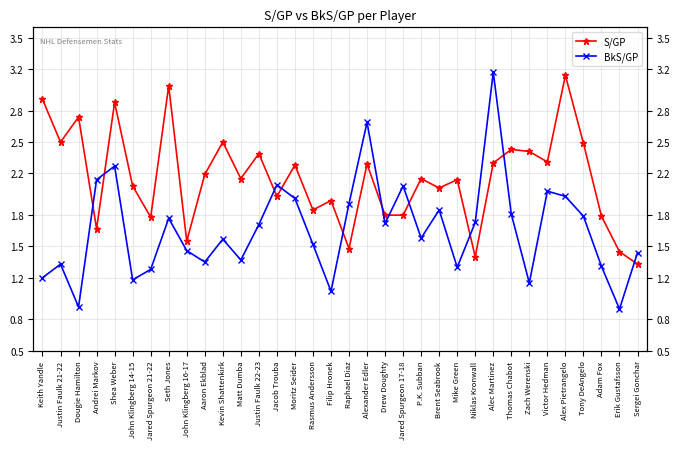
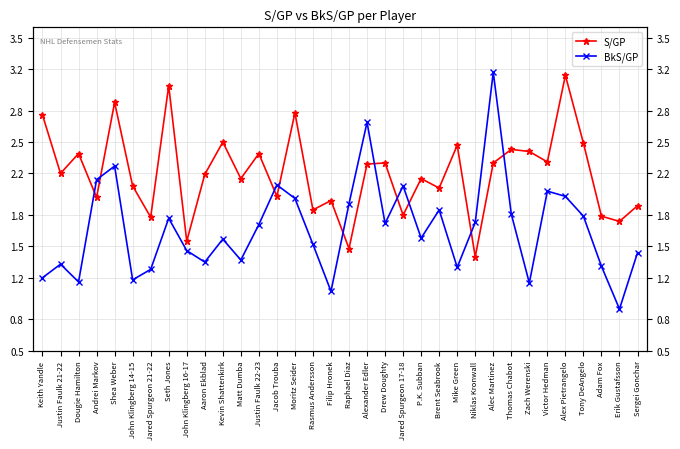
S/GP, Keith Yandle: 2.91 -> 2.76
S/GP, Justin Faulk 21-22: 2.5 -> 2.2
S/GP, Dougie Hamilton: 2.74 -> 2.39
BkS/GP, Dougie Hamilton: 0.92 -> 1.16
S/GP, Andrei Markov: 1.67 -> 1.97
S/GP, Moritz Seider: 2.28 -> 2.78
S/GP, Drew Doughty: 1.8 -> 2.3
S/GP, Mike Green: 2.14 -> 2.47
S/GP, Erik Gustafsson: 1.45 -> 1.74
S/GP, Sergei Gonchar: 1.33 -> 1.89
